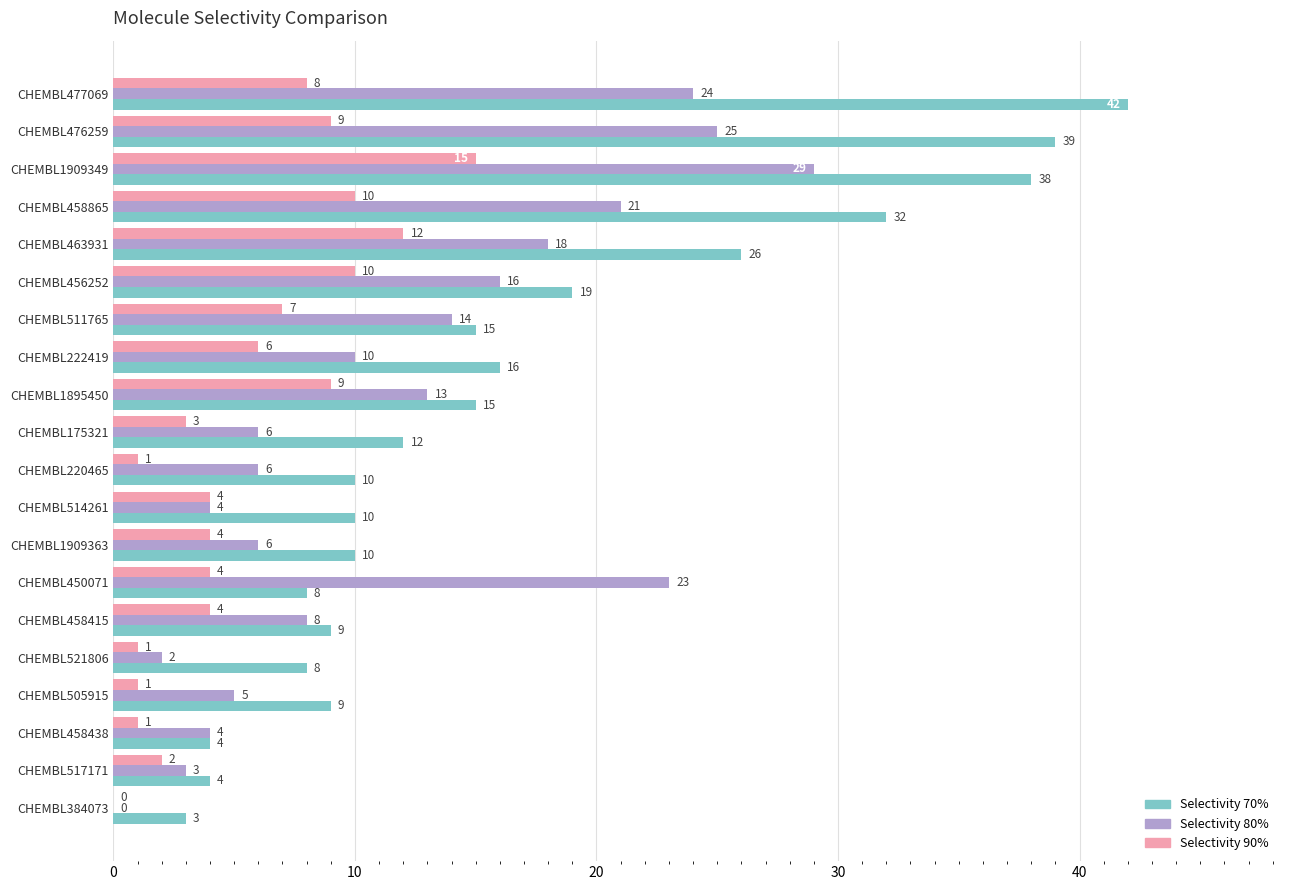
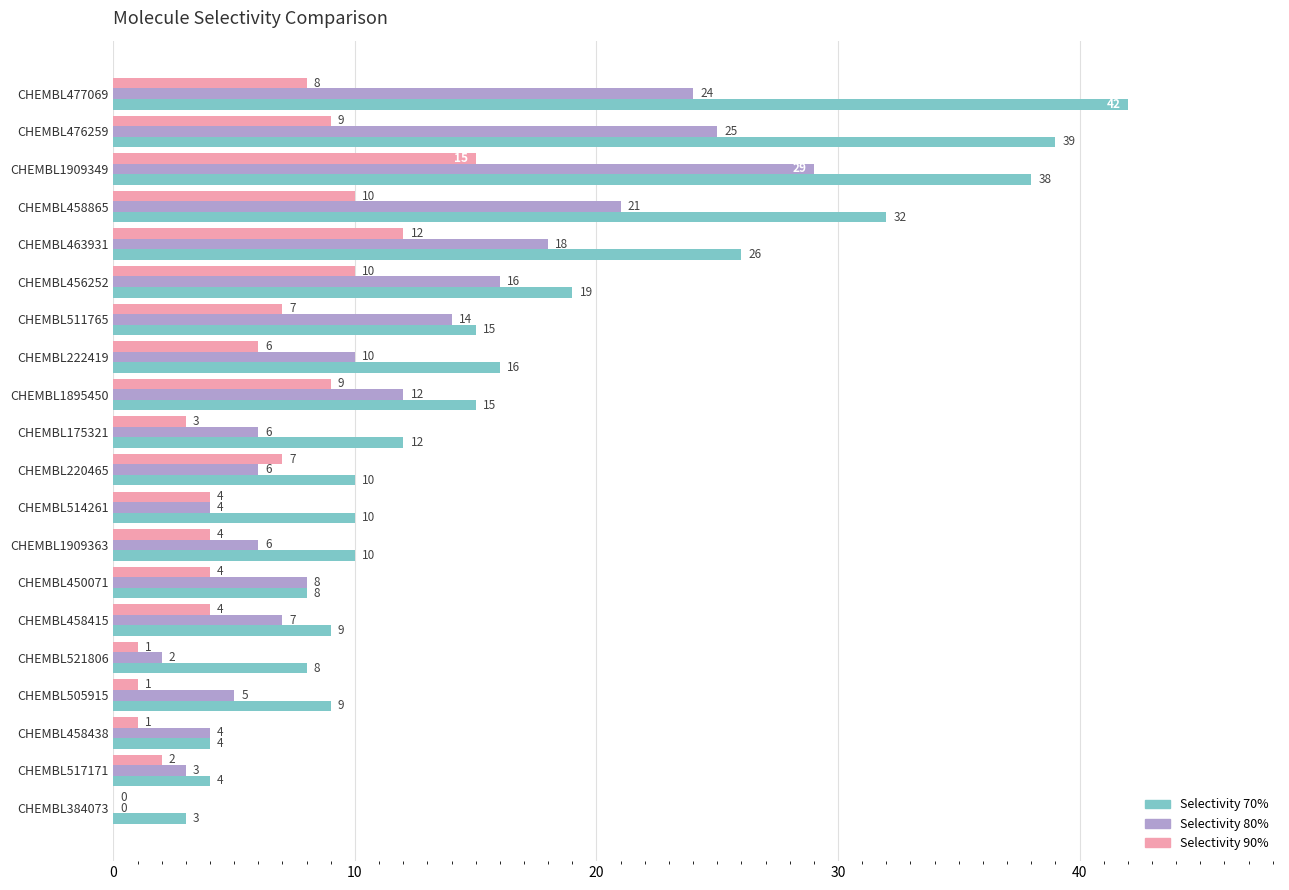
Selectivity 80%, CHEMBL1895450: 13 -> 12
Selectivity 90%, CHEMBL220465: 1 -> 7
Selectivity 80%, CHEMBL450071: 23 -> 8
Selectivity 80%, CHEMBL458415: 8 -> 7
